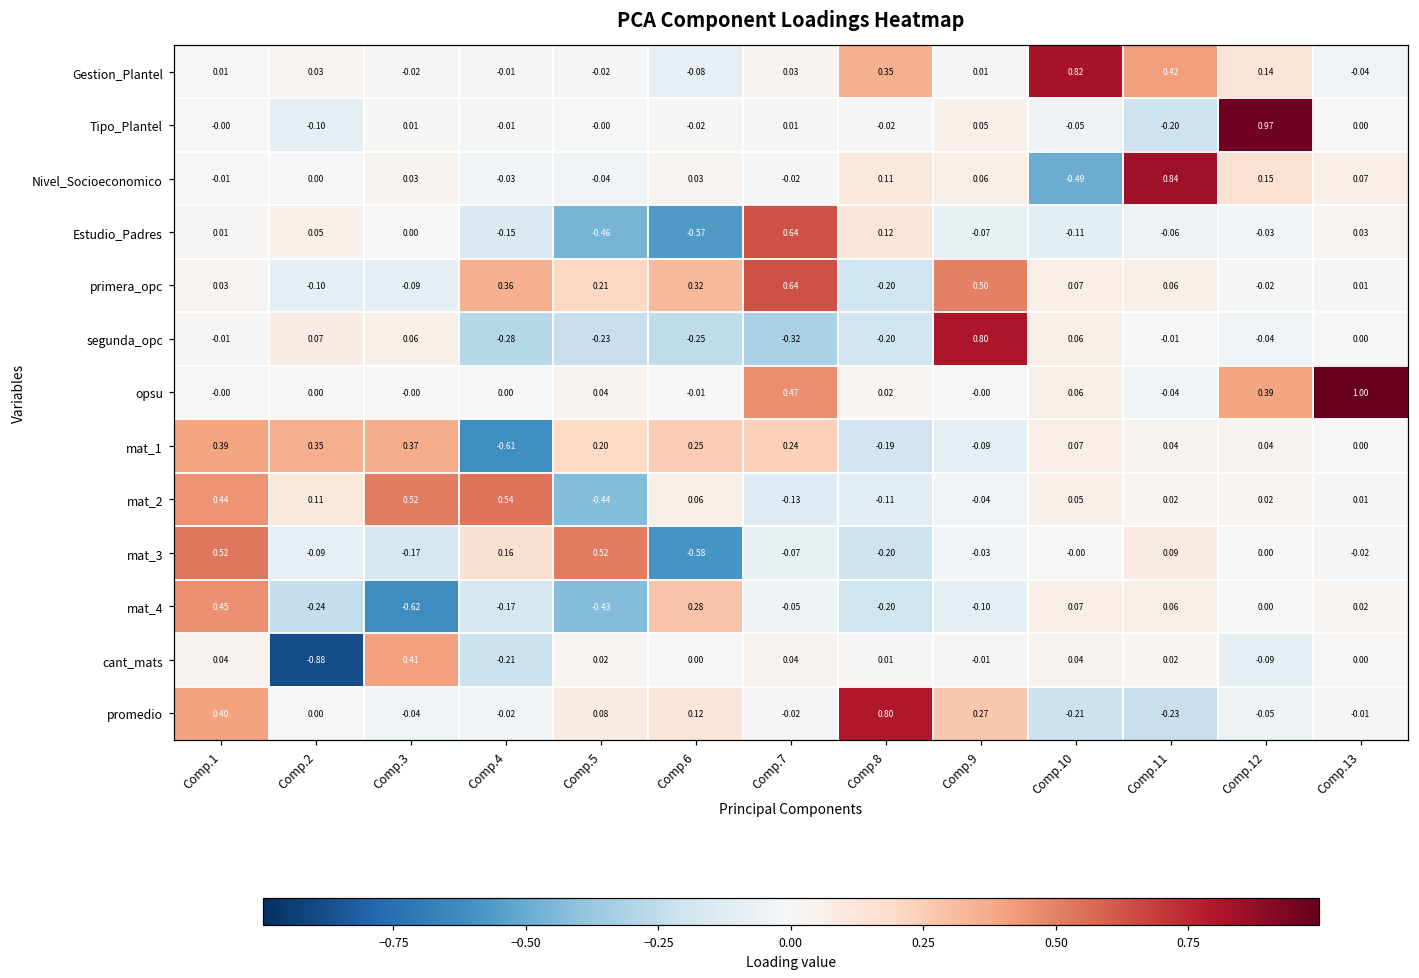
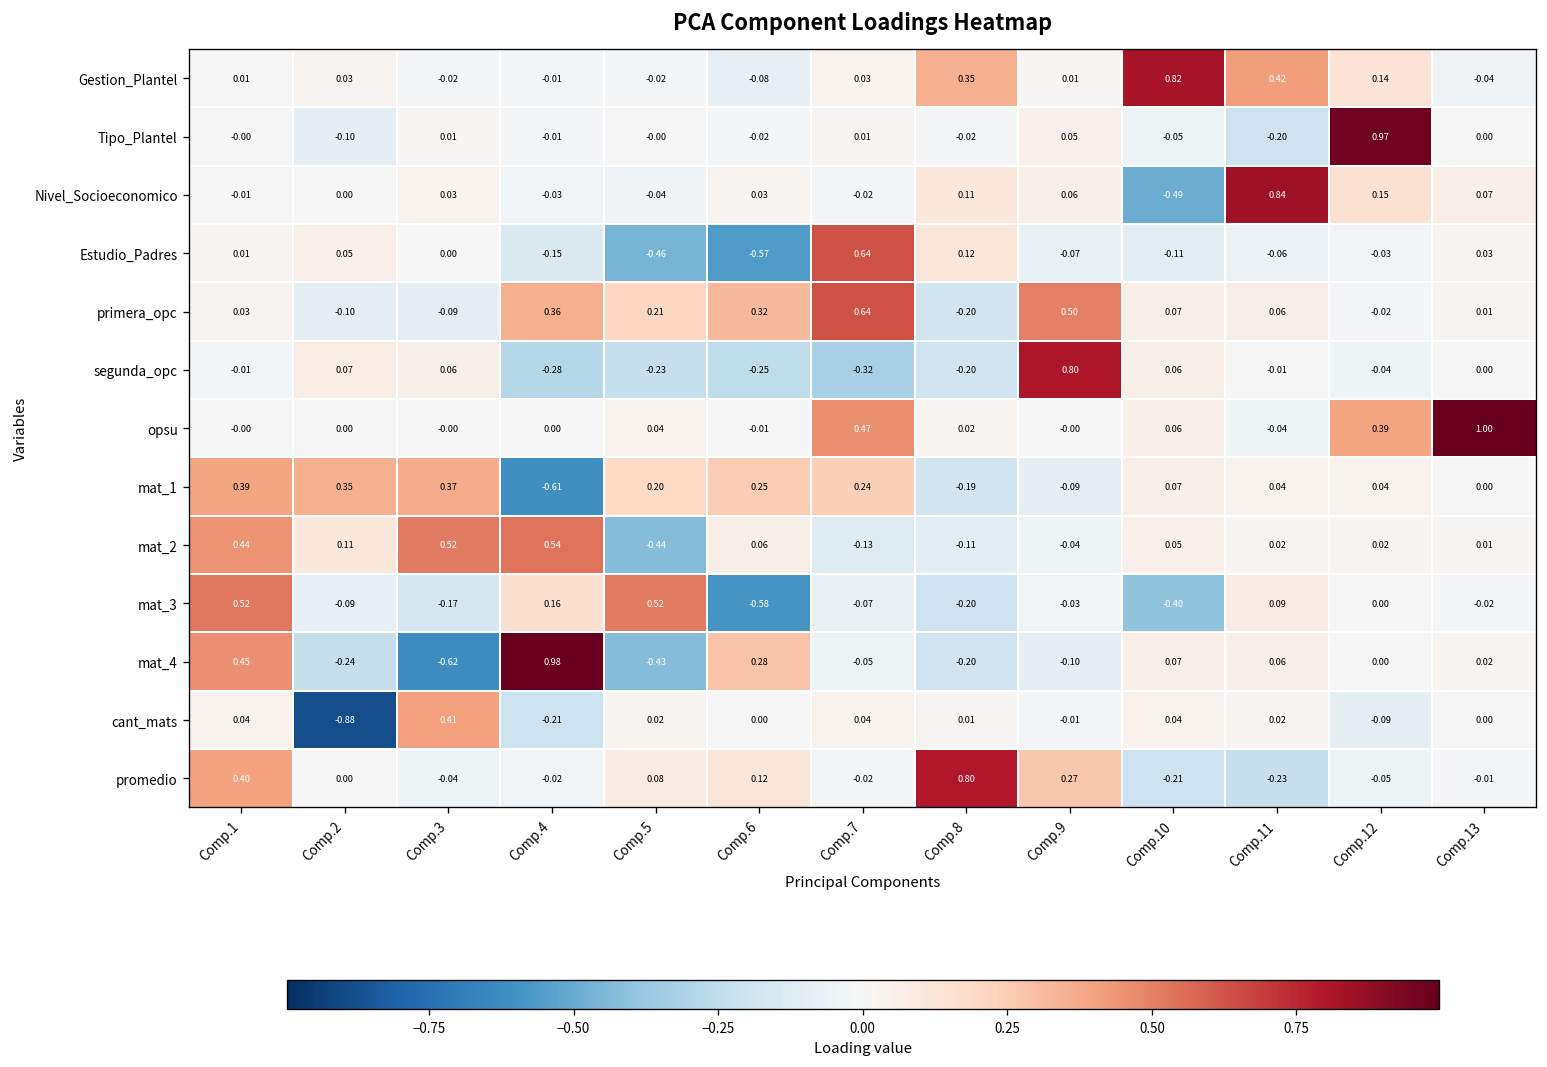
mat_3, Comp.10: -0.00 -> -0.40
mat_4, Comp.4: -0.17 -> 0.98
